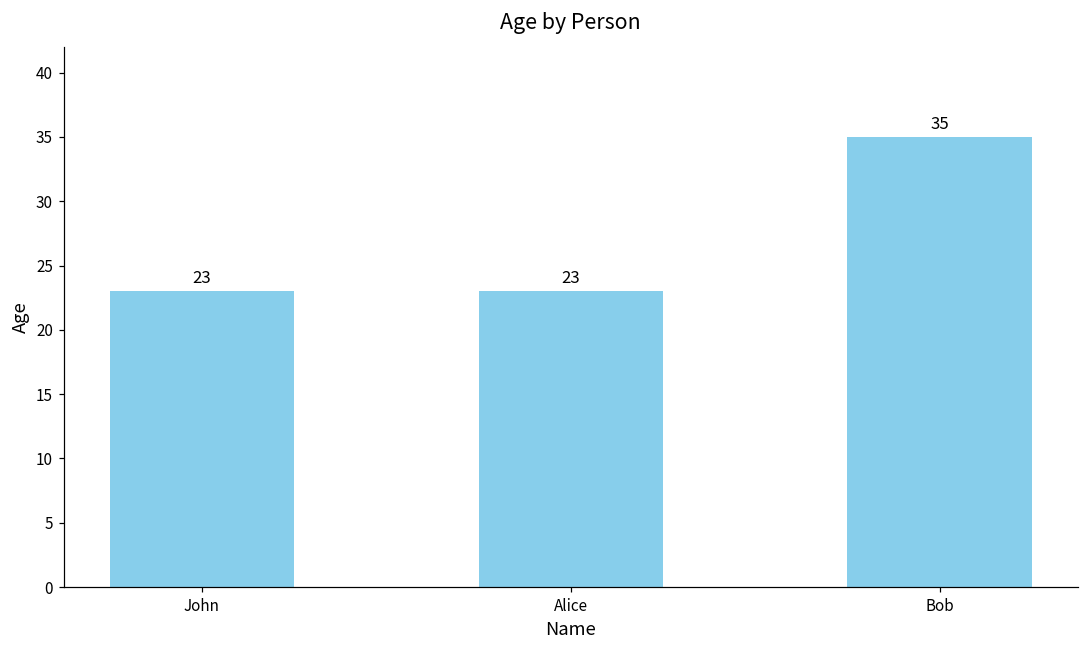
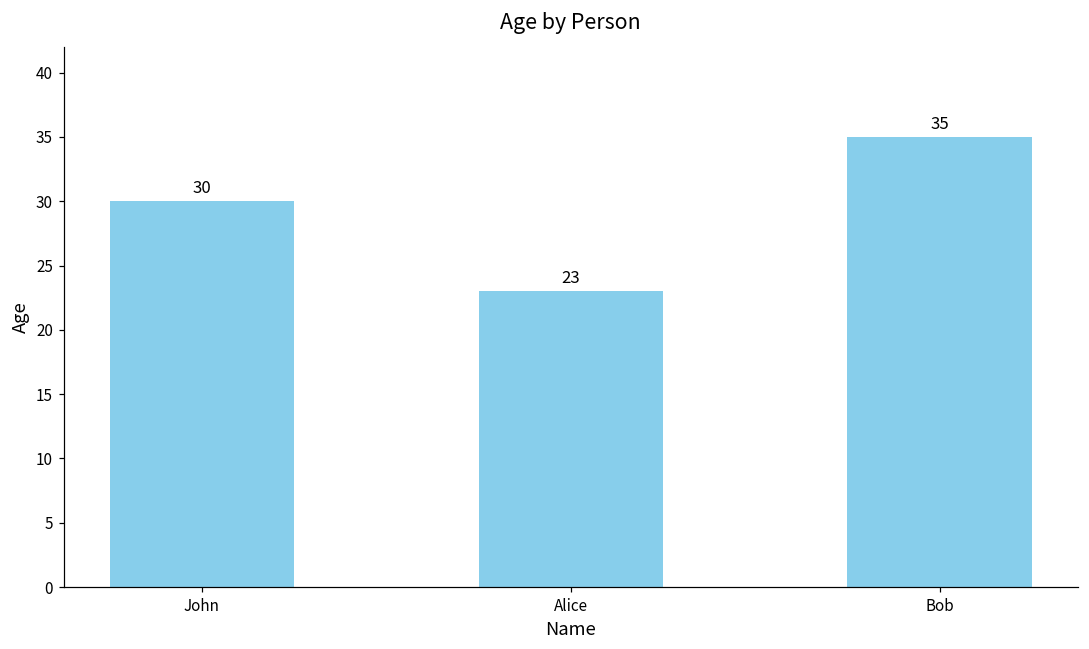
John: 23 -> 30
